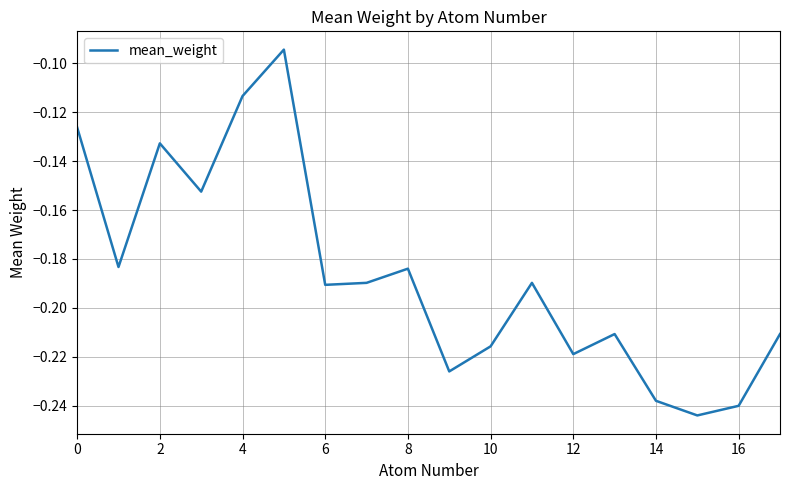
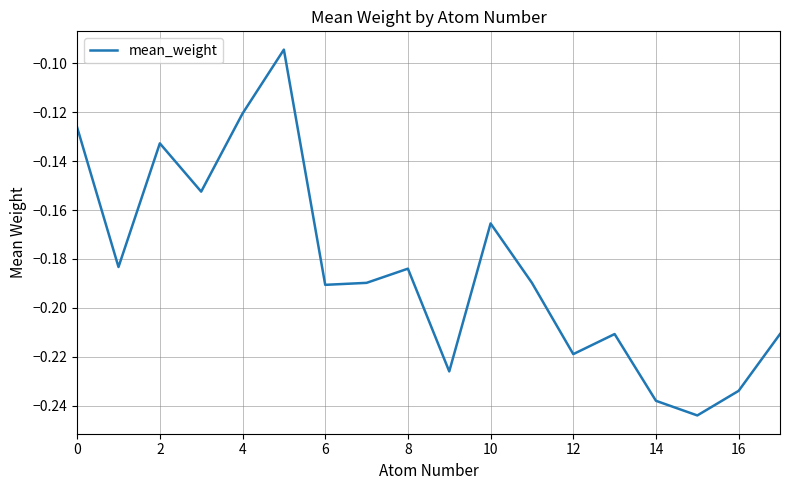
4: -0.113 -> -0.121
10: -0.216 -> -0.165
16: -0.240 -> -0.234
